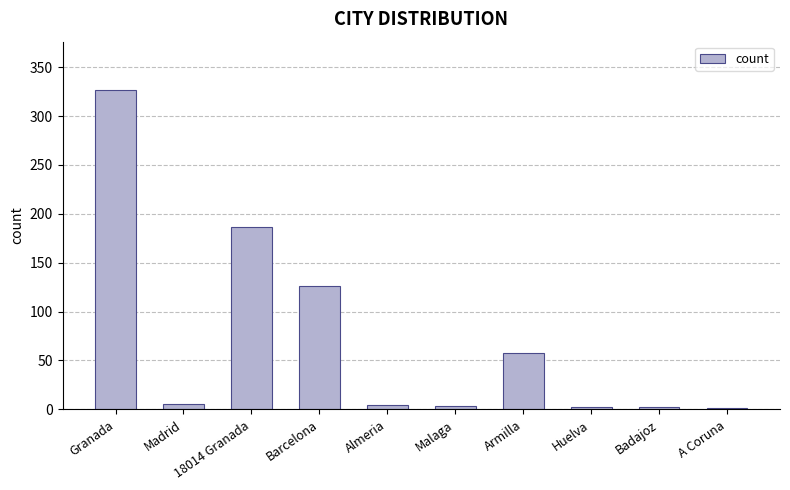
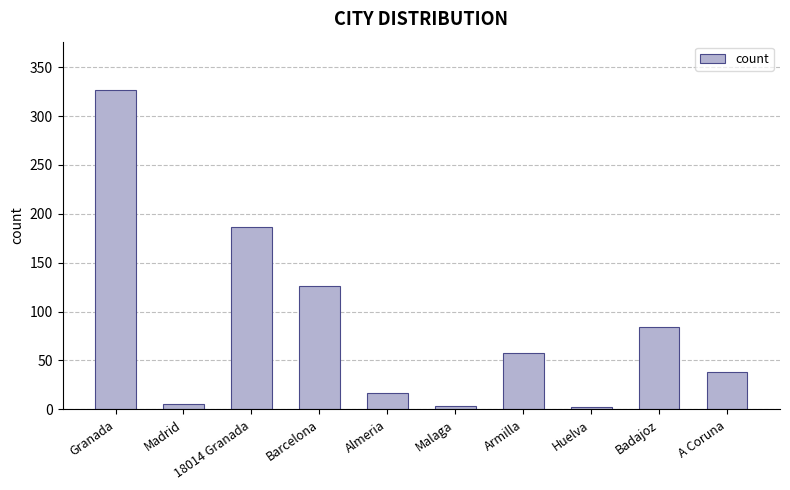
Almeria: 0 -> 20
Badajoz: 0 -> 80
A Coruna: 0 -> 40
